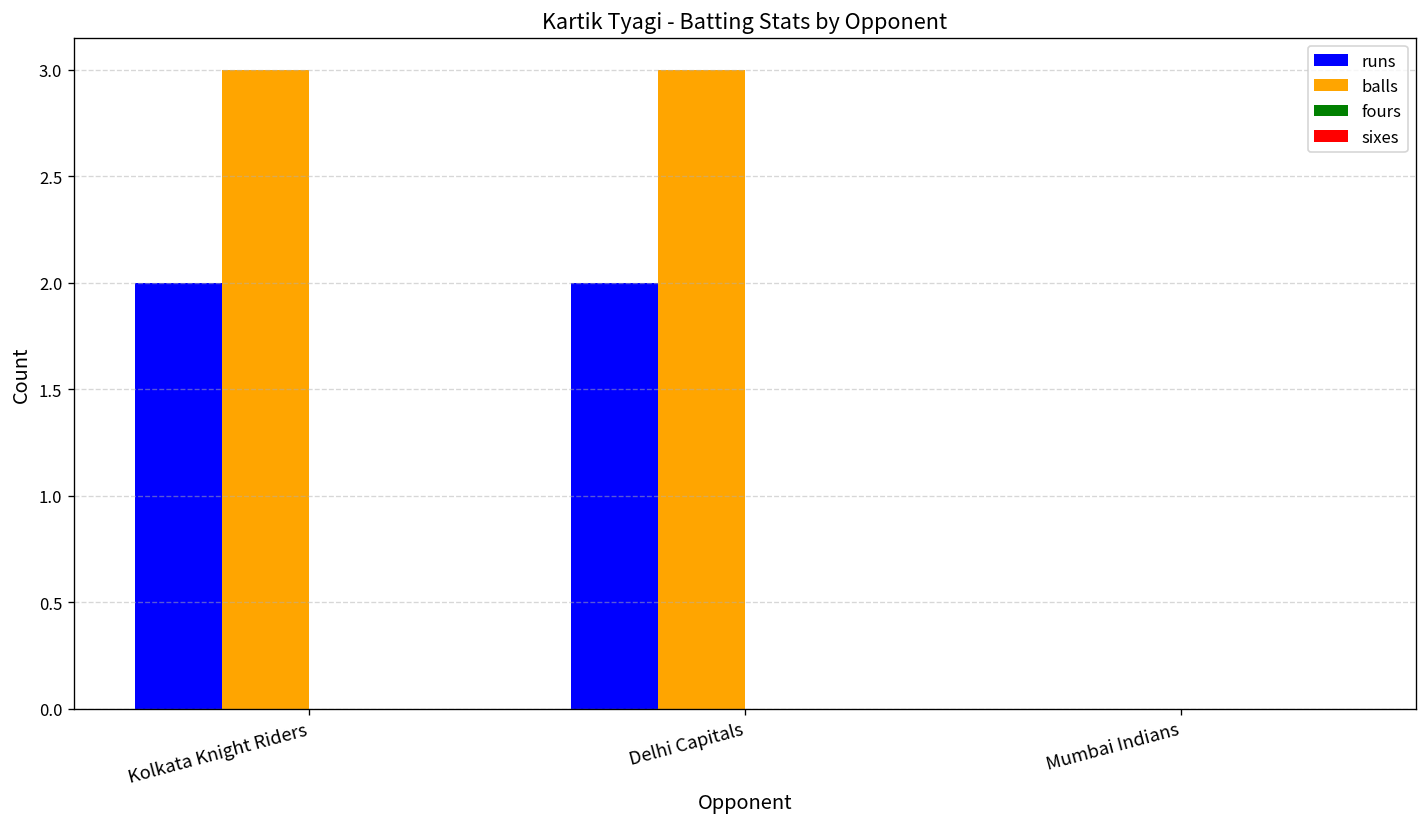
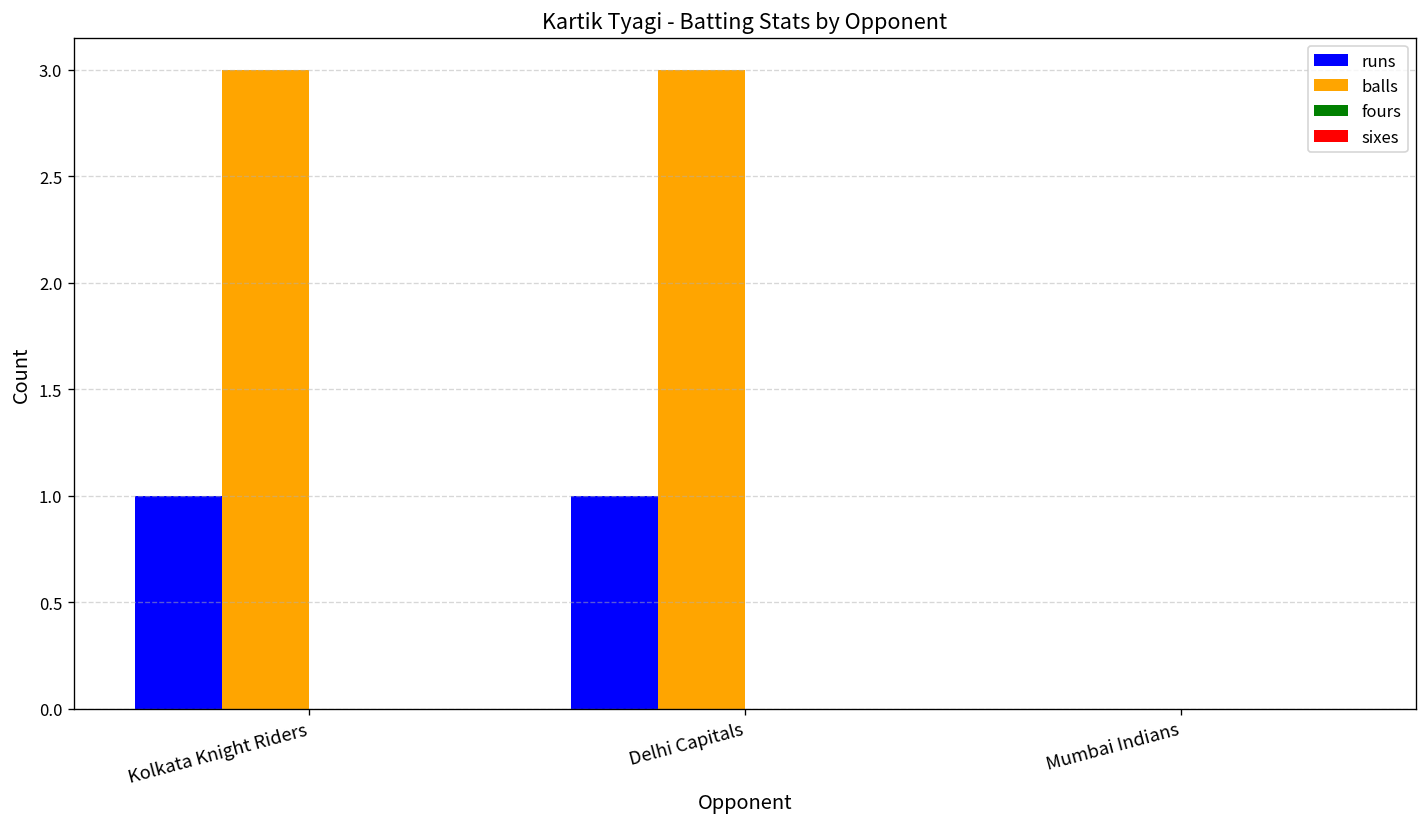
runs, Kolkata Knight Riders: 2 -> 1
runs, Delhi Capitals: 2 -> 1
